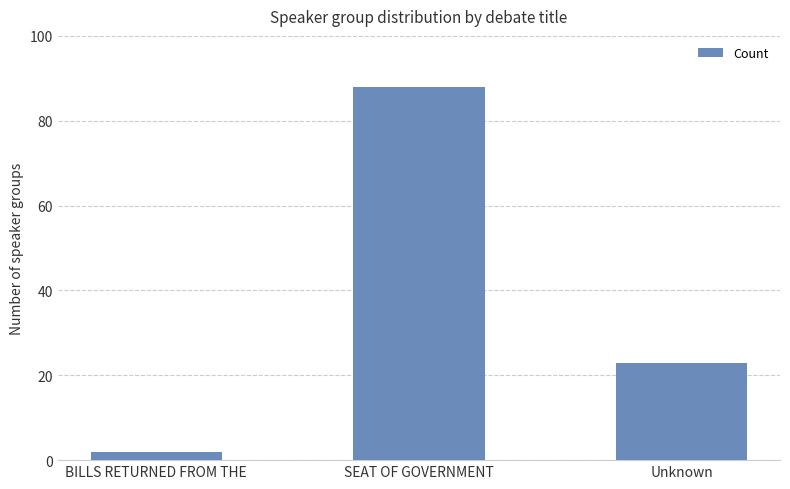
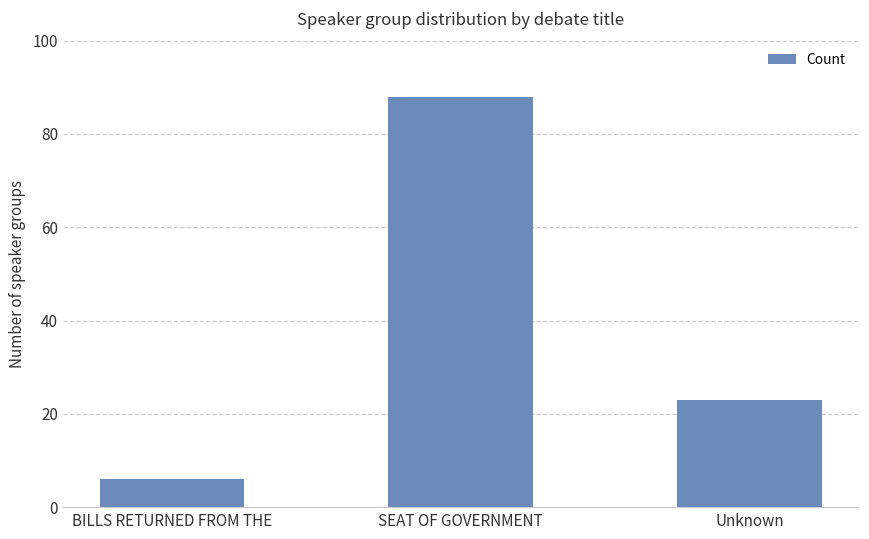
BILLS RETURNED FROM THE: 2 -> 6
